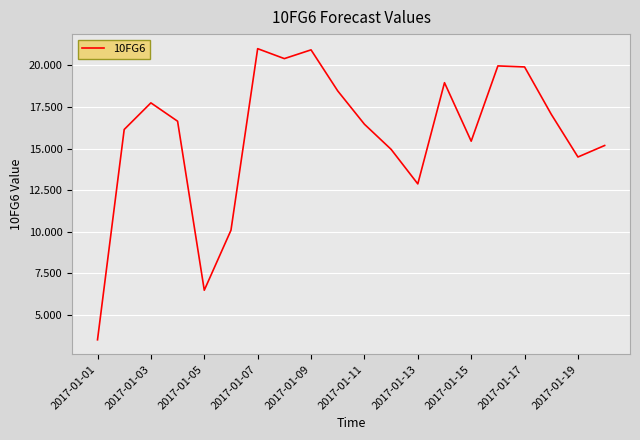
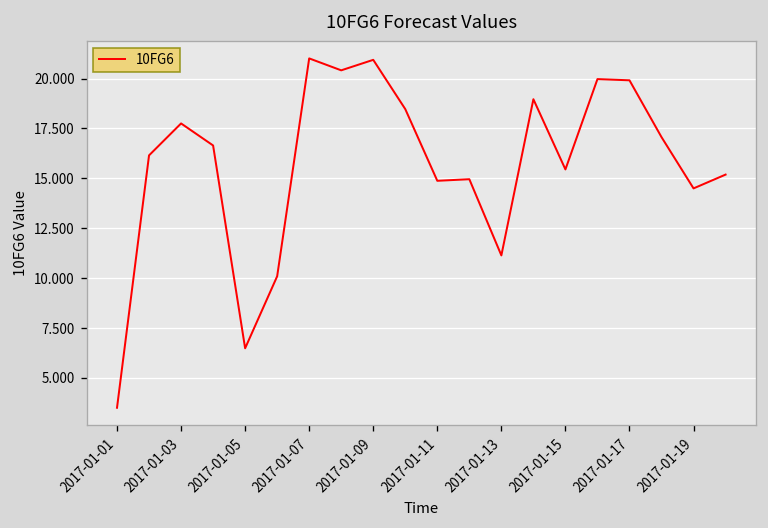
2017-01-11: 16.5 -> 14.9
2017-01-13: 12.9 -> 11.1
